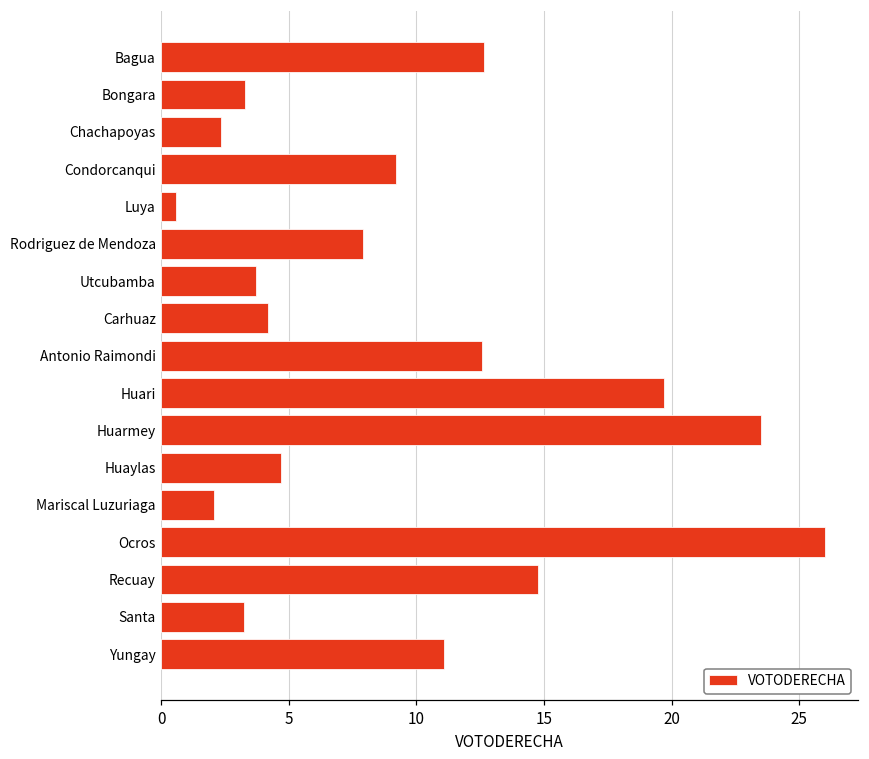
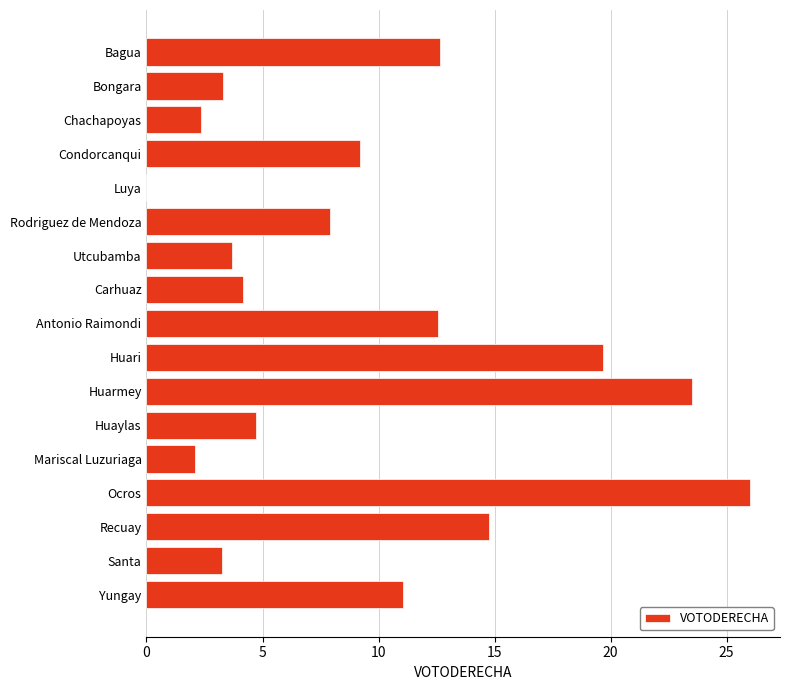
Luya: 0.6 -> 0.0
